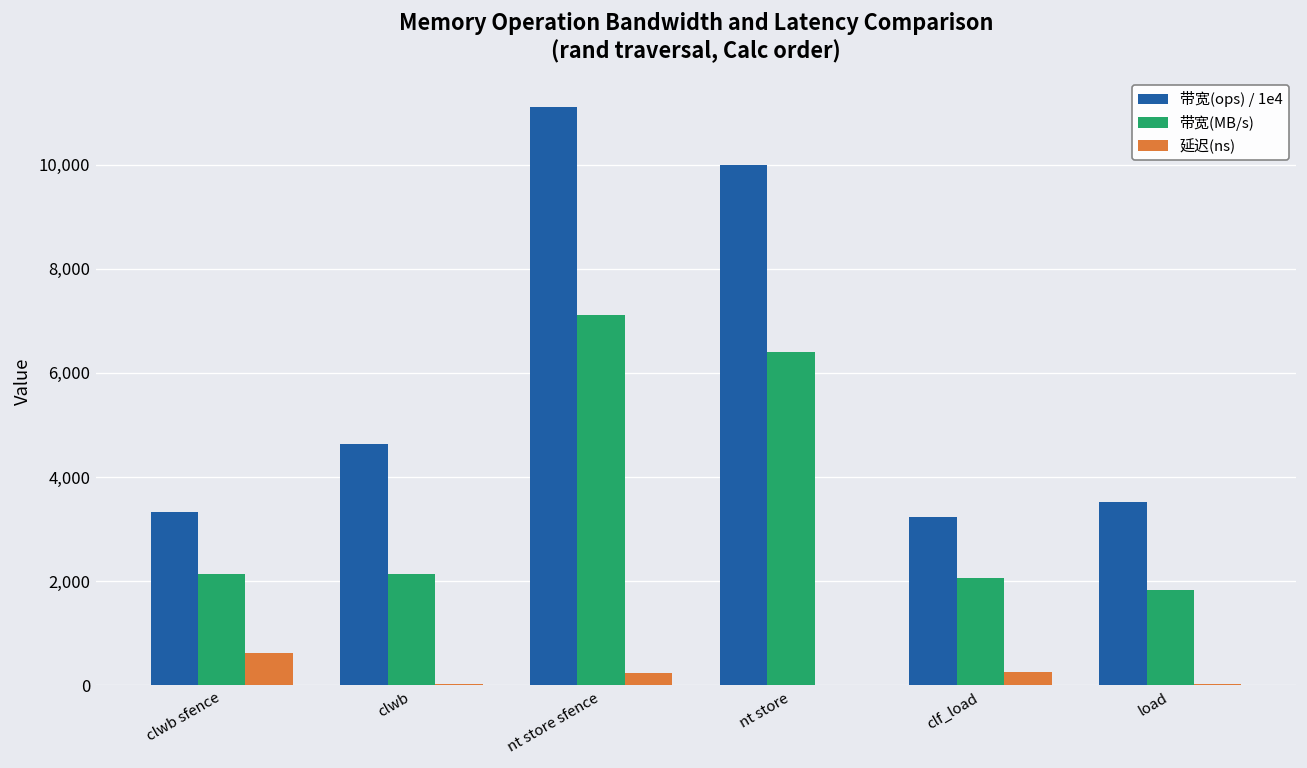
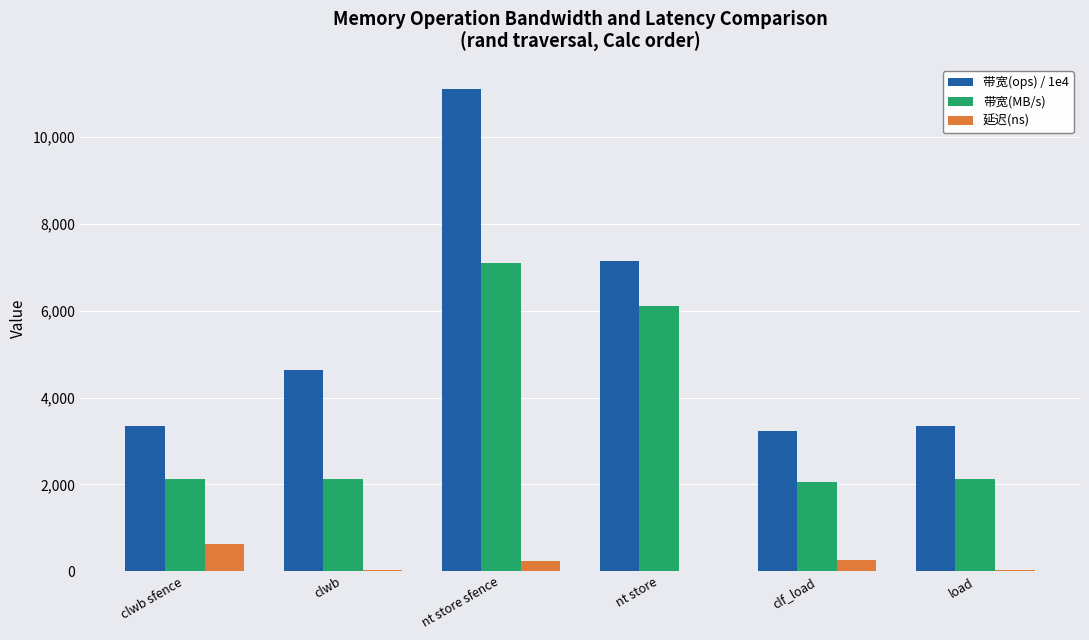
带宽(ops) / 1e4, nt store: 10,000 -> 7,100
带宽(MB/s), nt store: 6,400 -> 6,100
带宽(ops) / 1e4, load: 3,500 -> 3,300
带宽(MB/s), load: 1,800 -> 2,100
